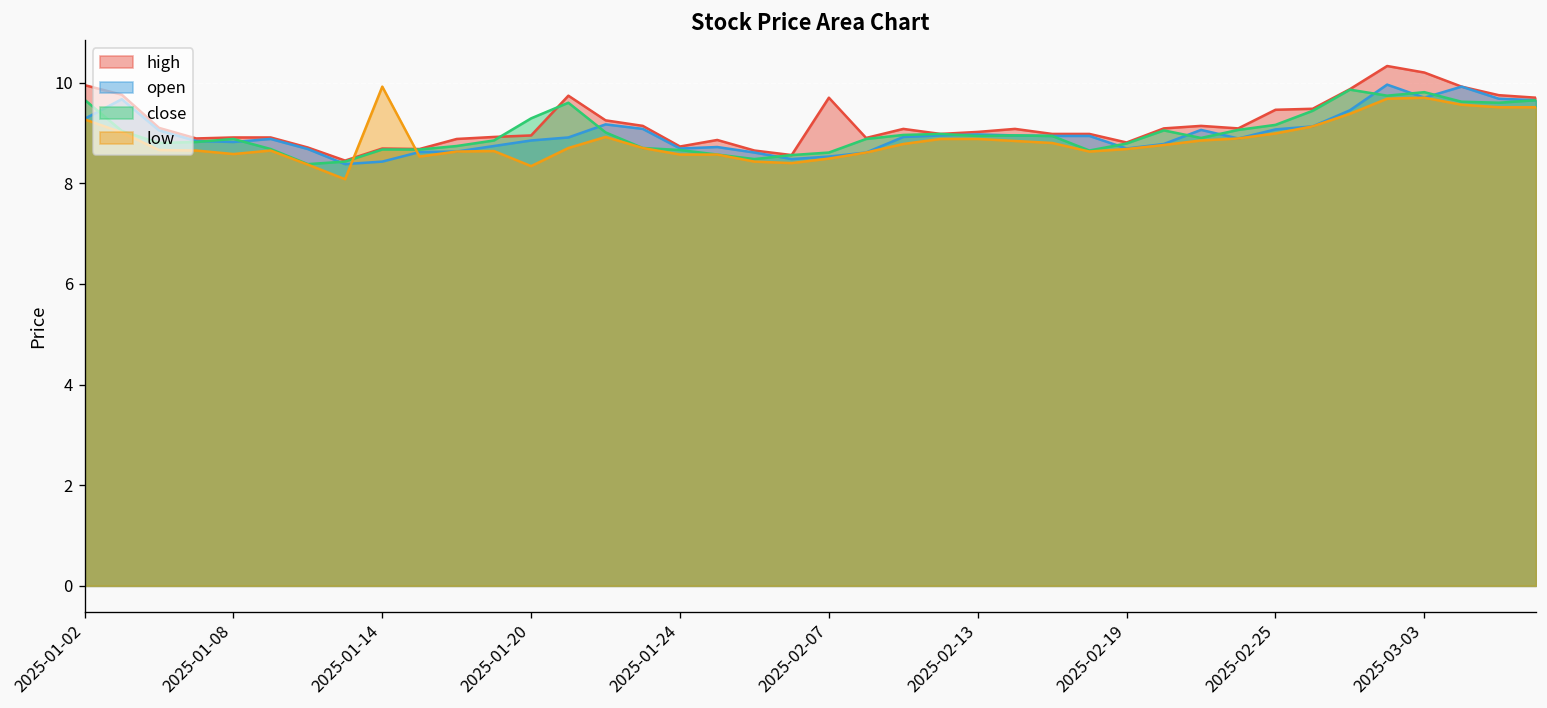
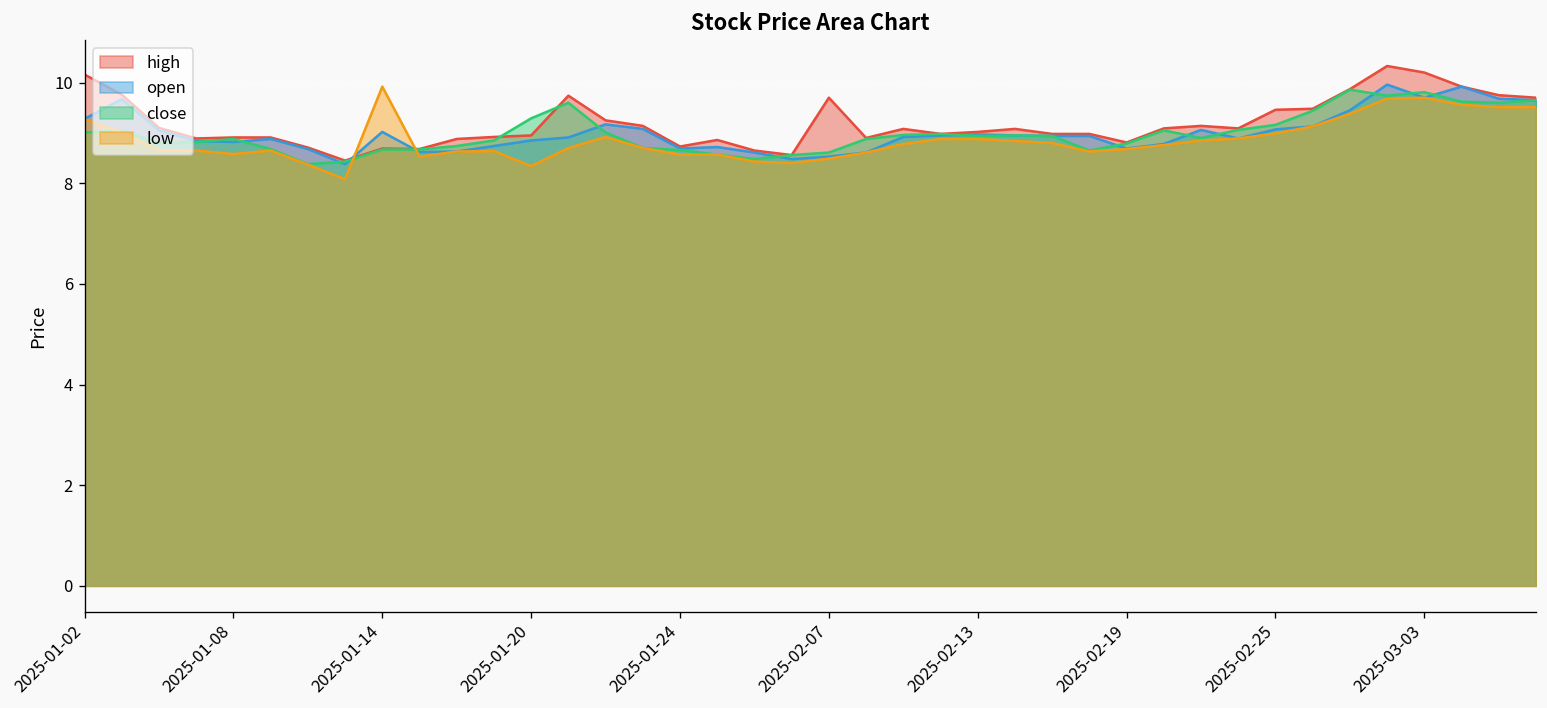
high, 2025-01-02: 10.0 -> 10.2
close, 2025-01-02: 9.7 -> 9.0
open, 2025-01-14: 8.4 -> 9.0
